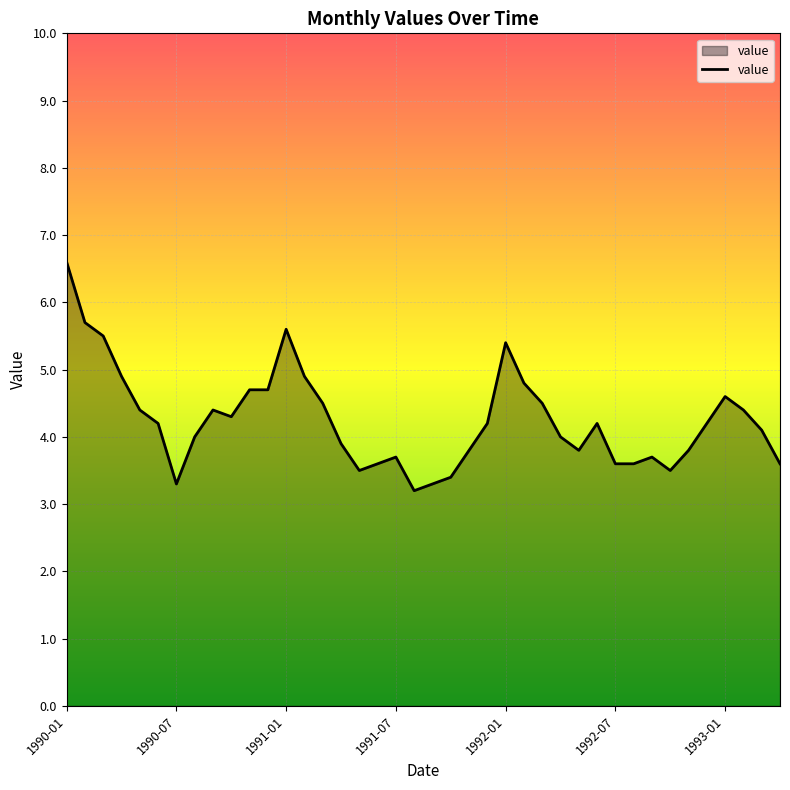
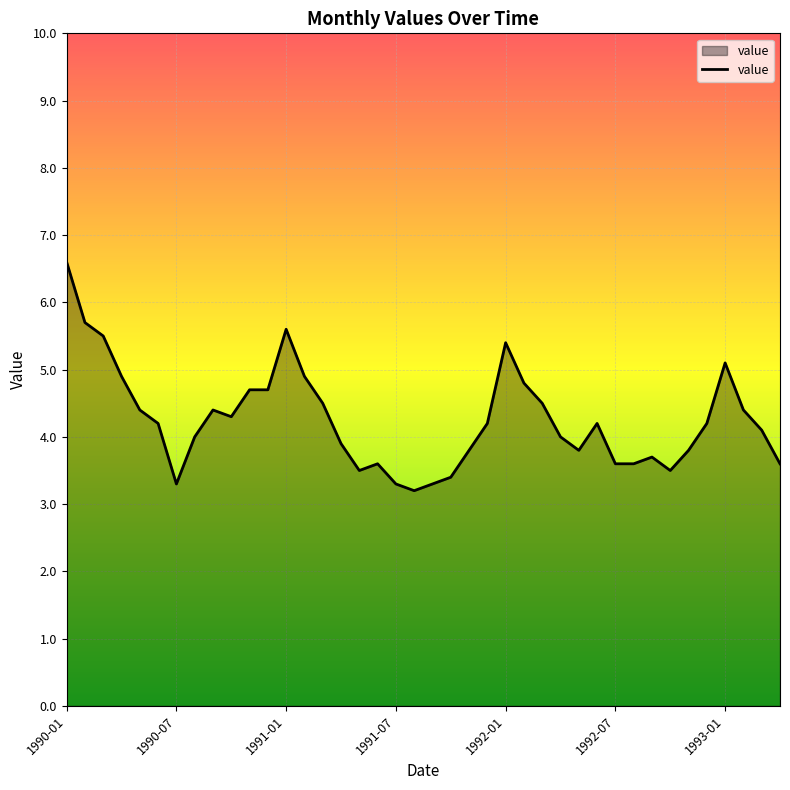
1991-07: 3.7 -> 3.3
1993-01: 4.6 -> 5.1
